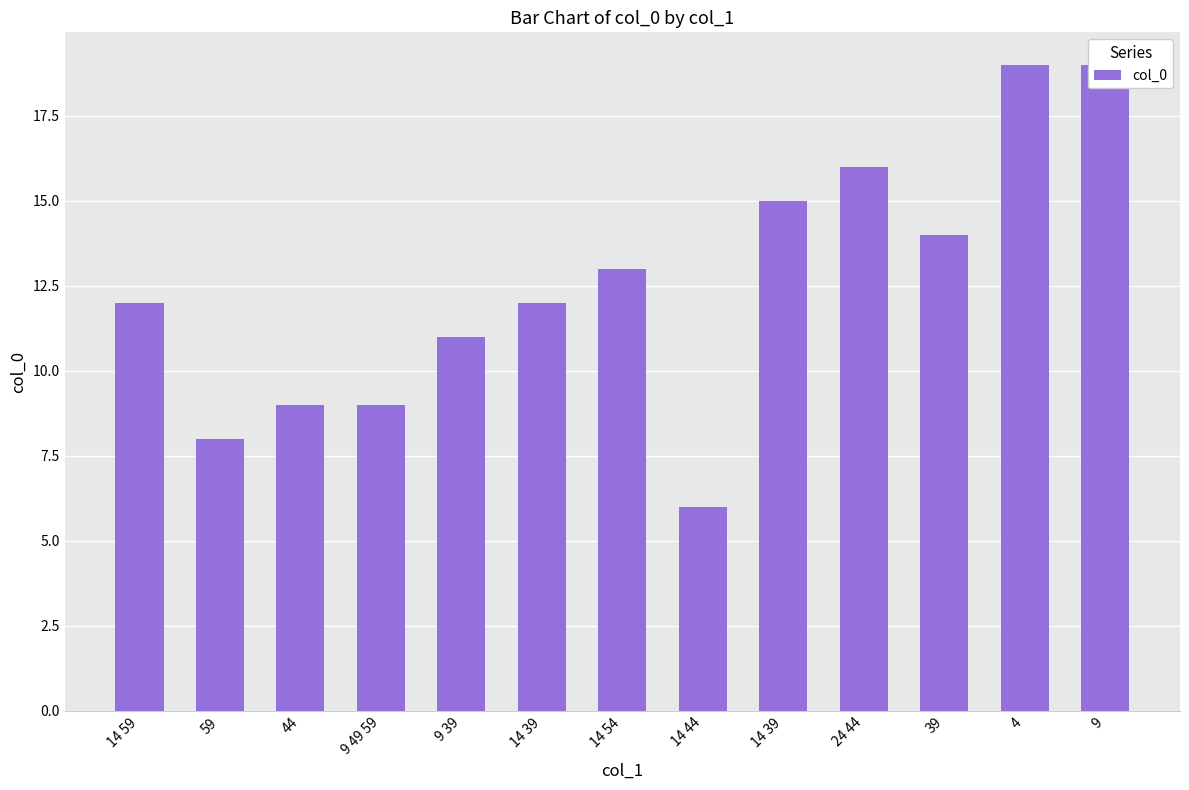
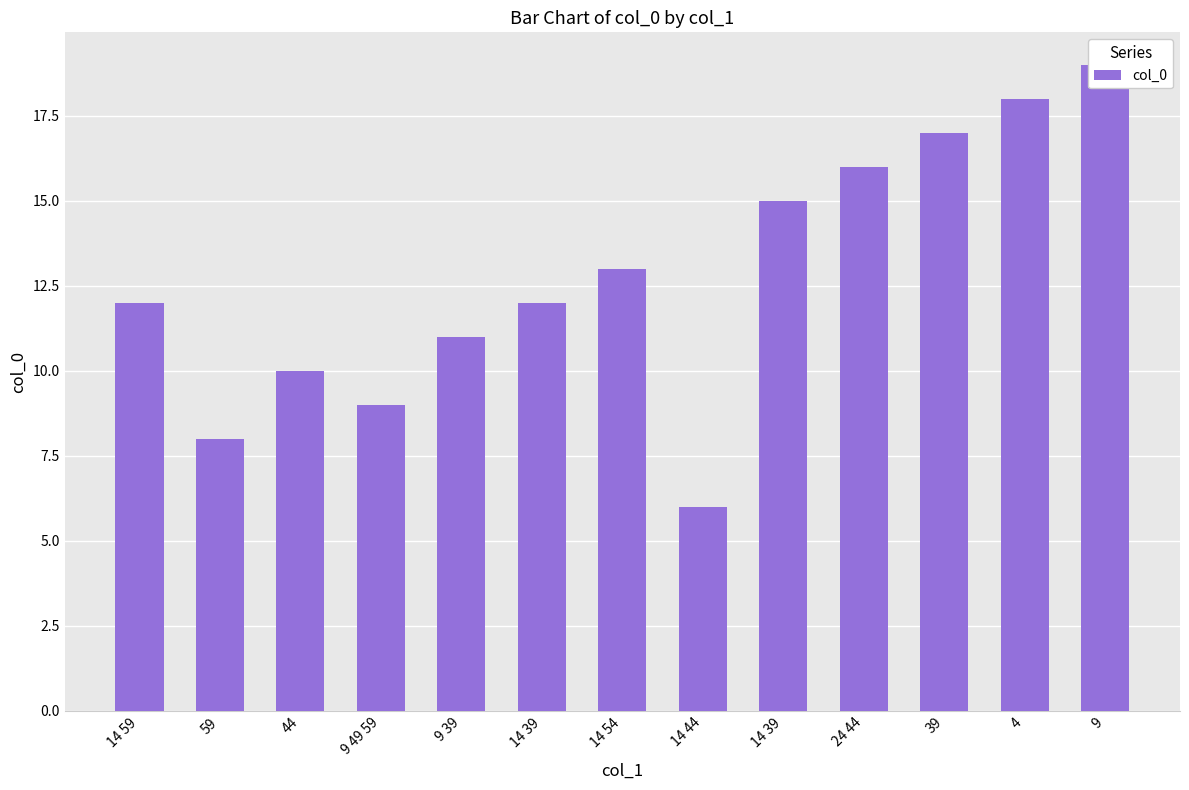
44: 9 -> 10
39: 14 -> 17
4: 19 -> 18
